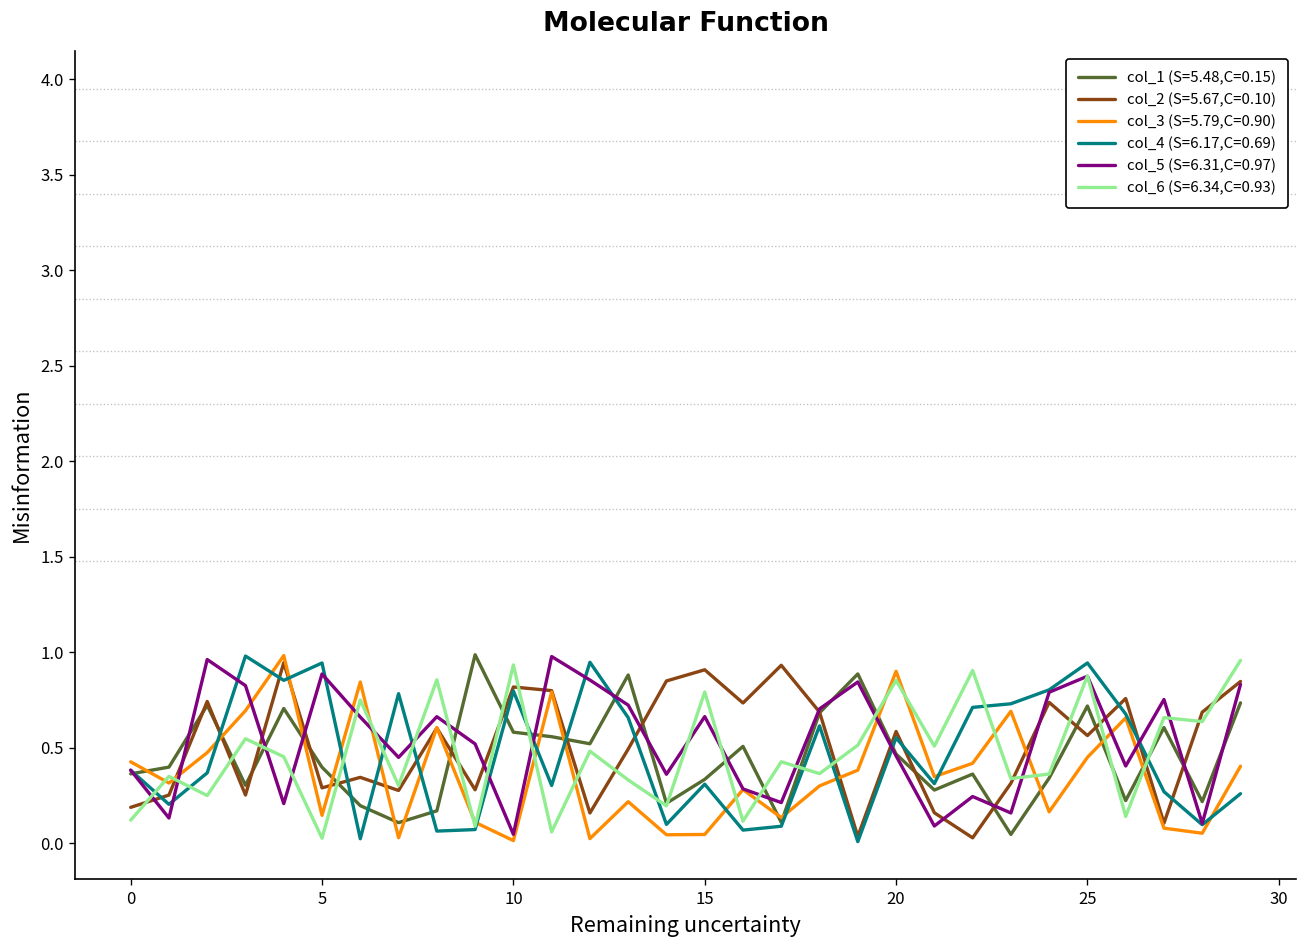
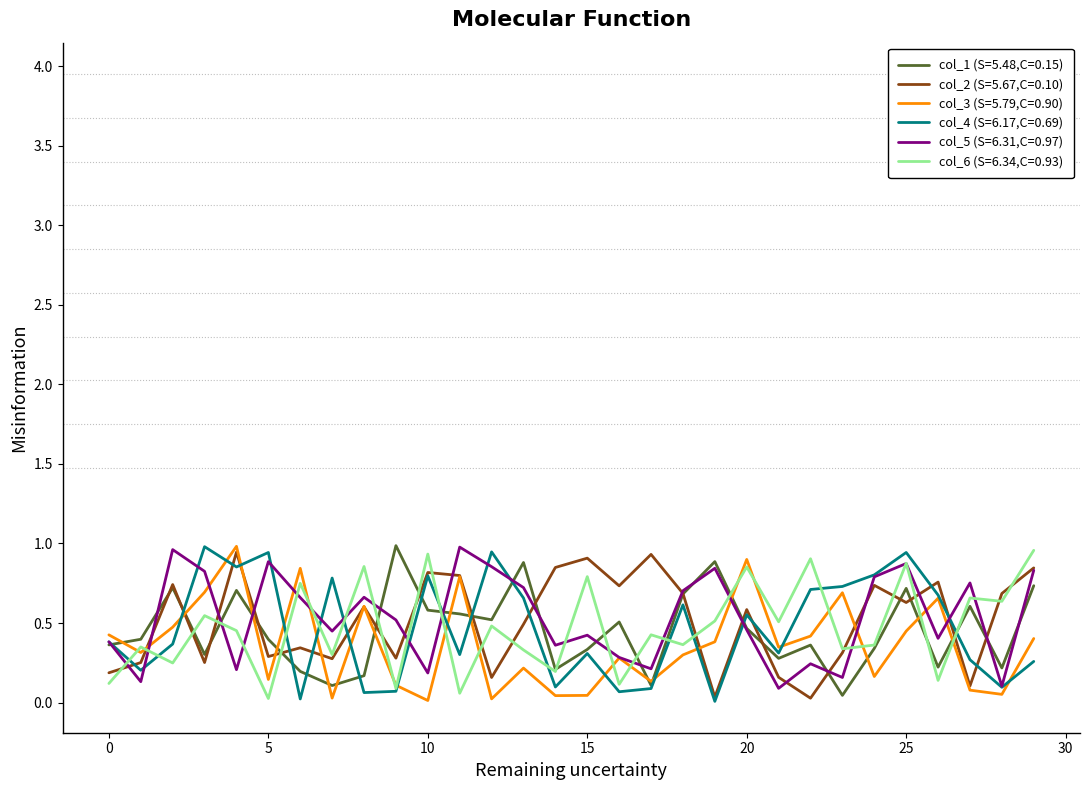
col_5 (S=6.31,C=0.97), 10: 0.05 -> 0.19
col_5 (S=6.31,C=0.97), 15: 0.66 -> 0.42
col_2 (S=5.67,C=0.10), 25: 0.56 -> 0.63
